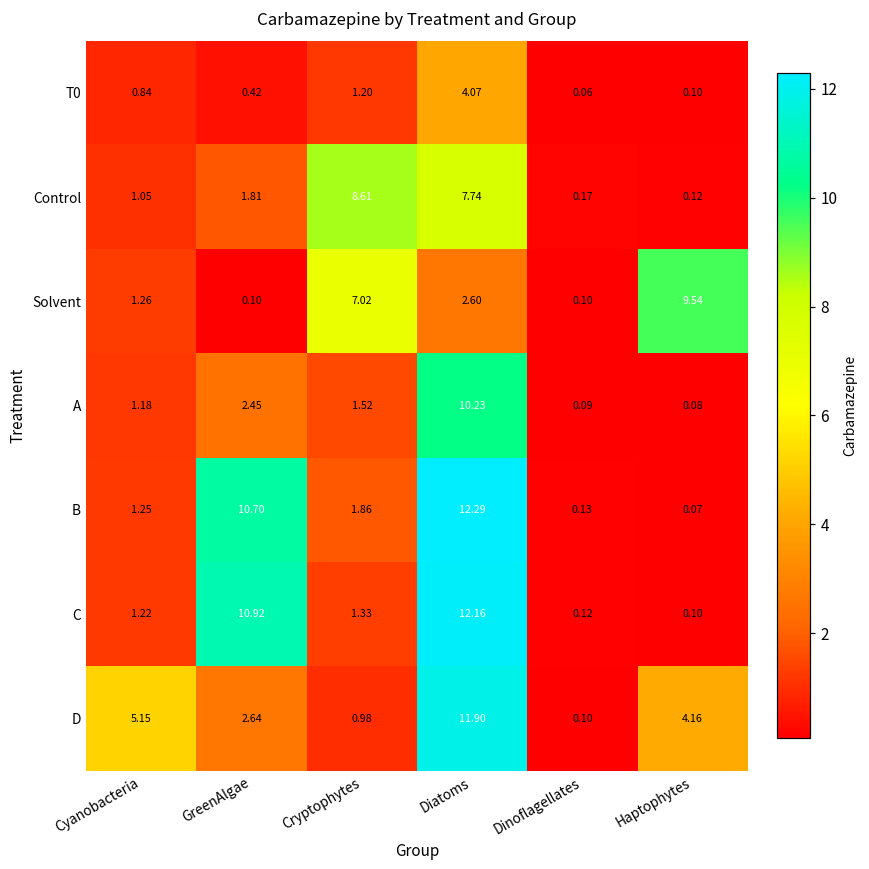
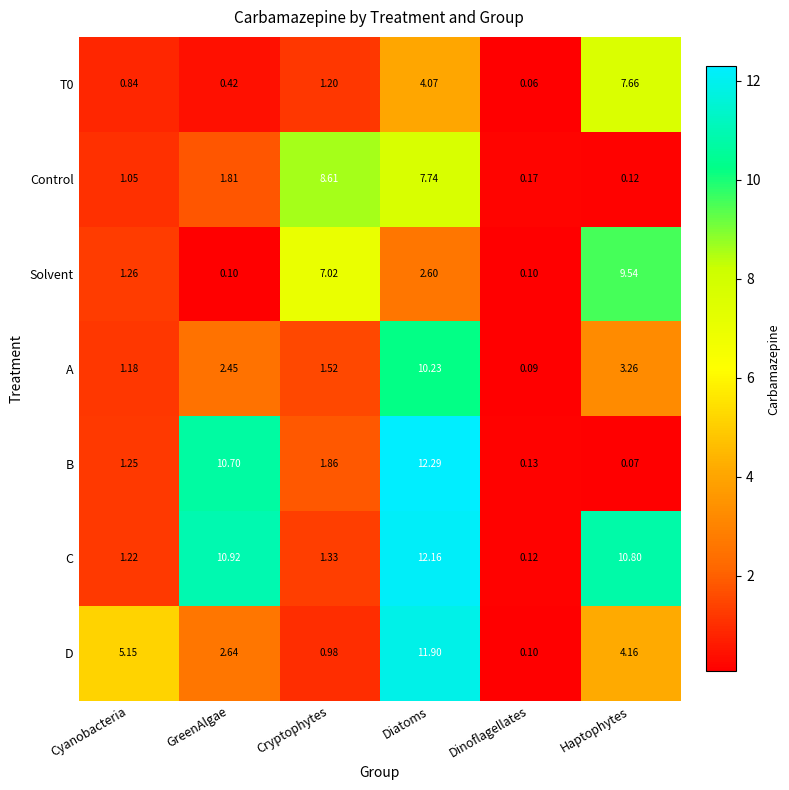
T0, Haptophytes: 0.10 -> 7.66
A, Haptophytes: 0.08 -> 3.26
C, Haptophytes: 0.10 -> 10.80
